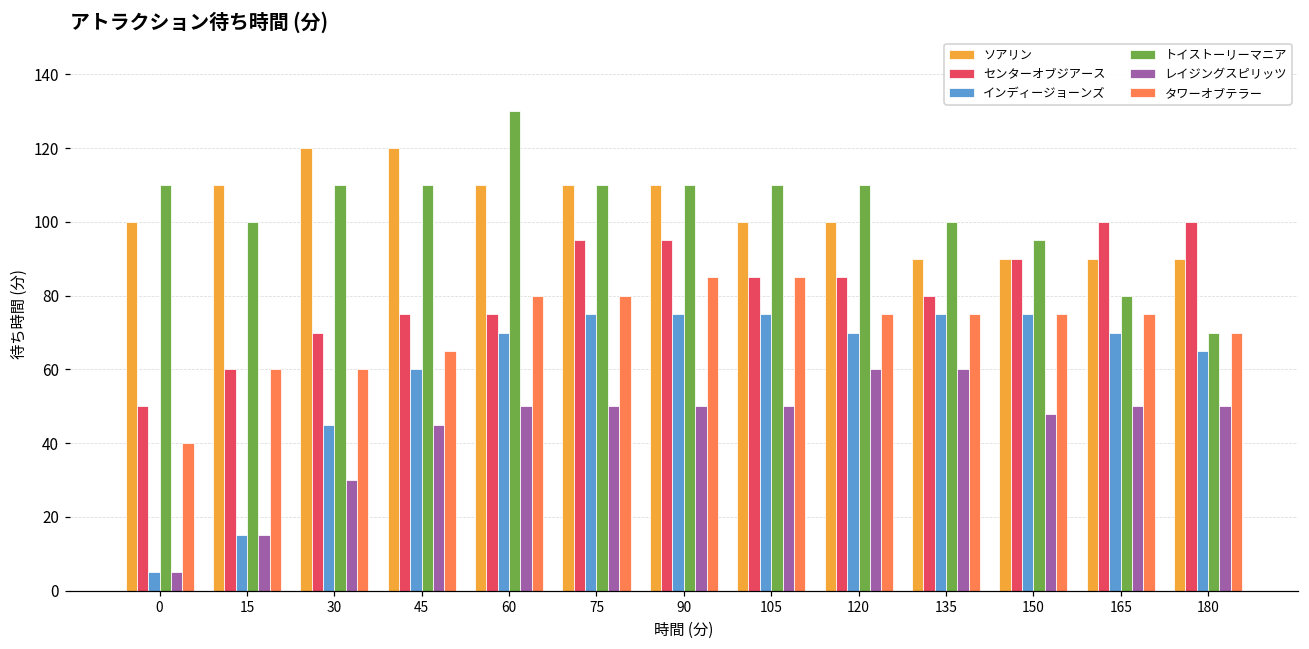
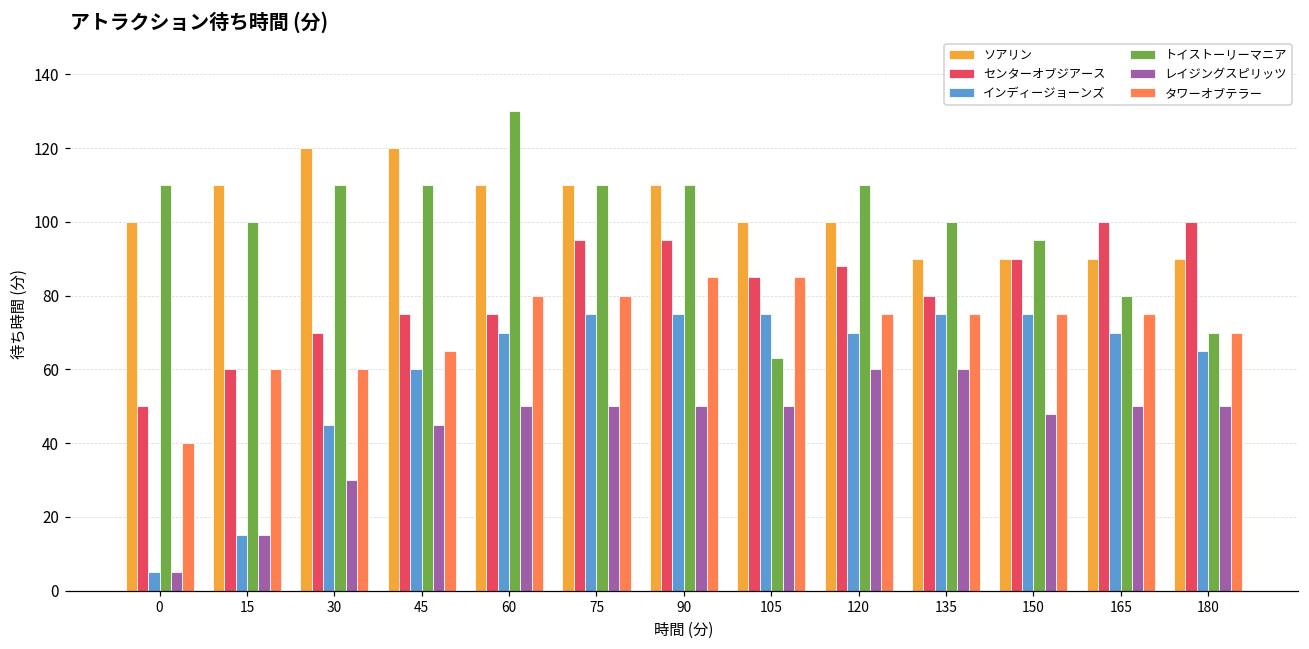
トイストーリーマニア, 105: 110 -> 63
センターオブジアース, 120: 85 -> 88
